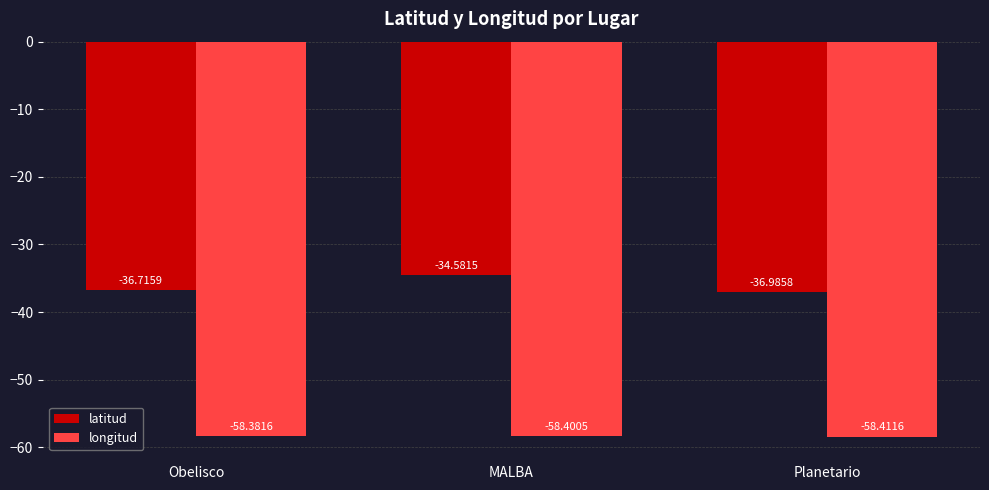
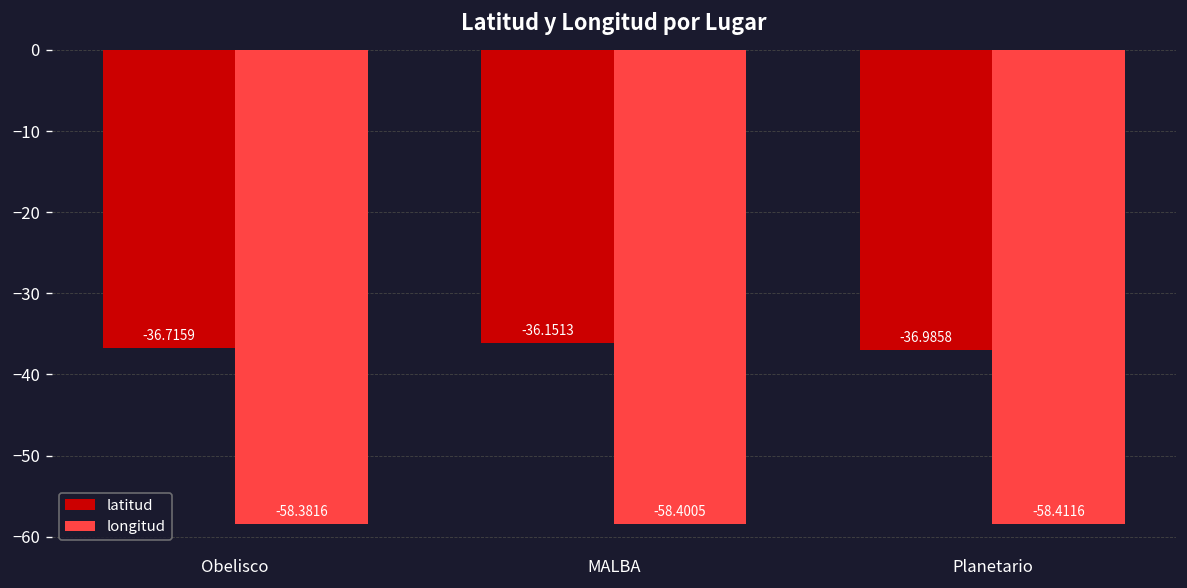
latitud, MALBA: -34.5815 -> -36.1513
